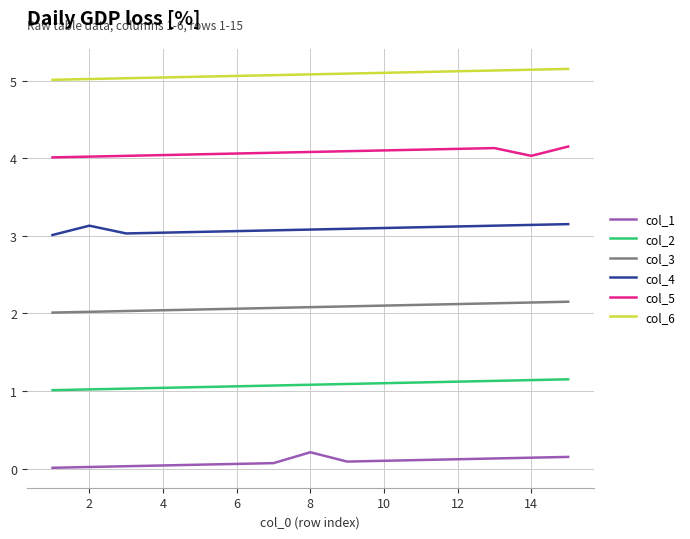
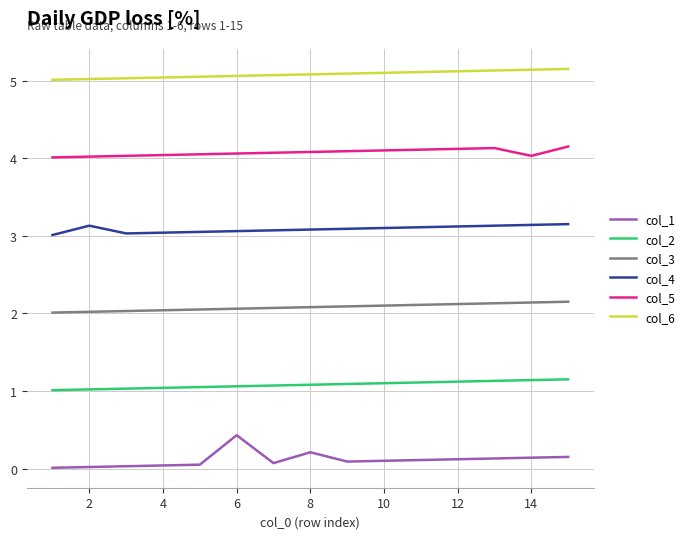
col_1, 6: 0.1 -> 0.4
